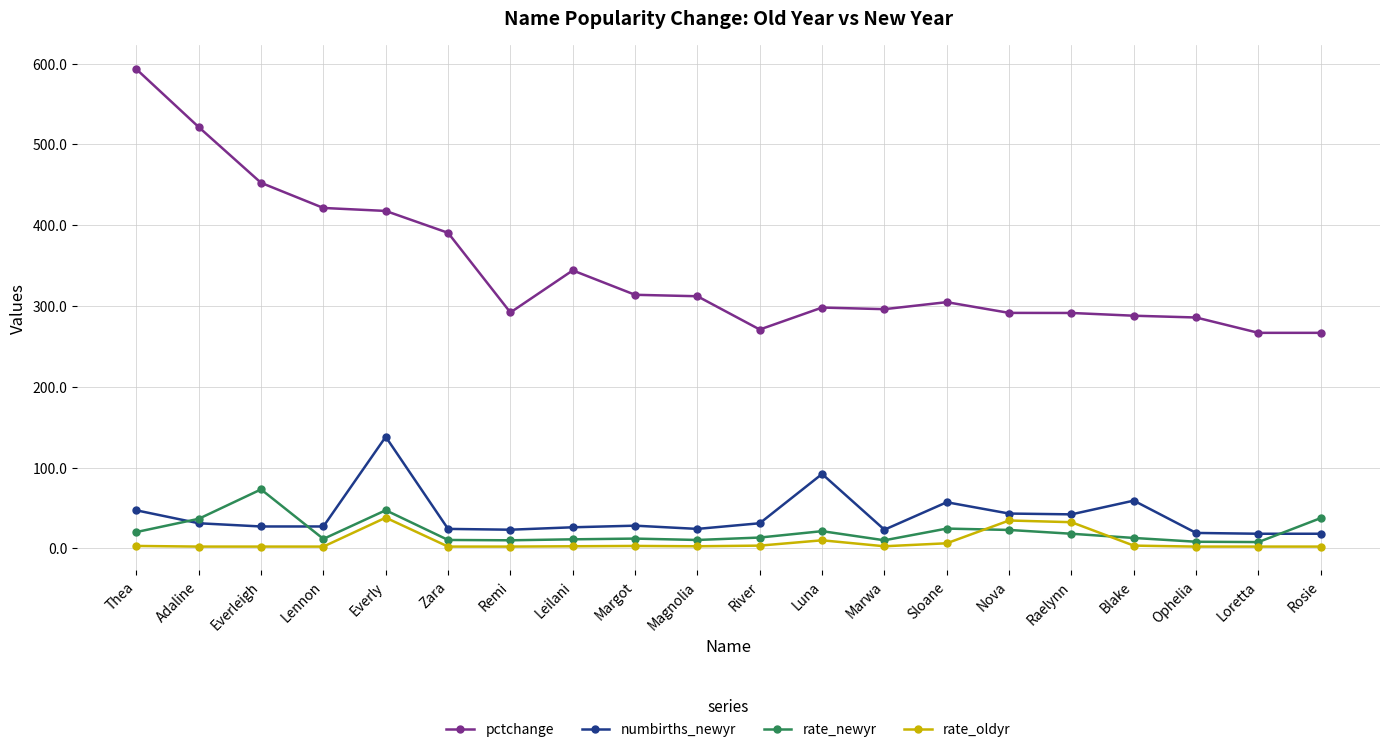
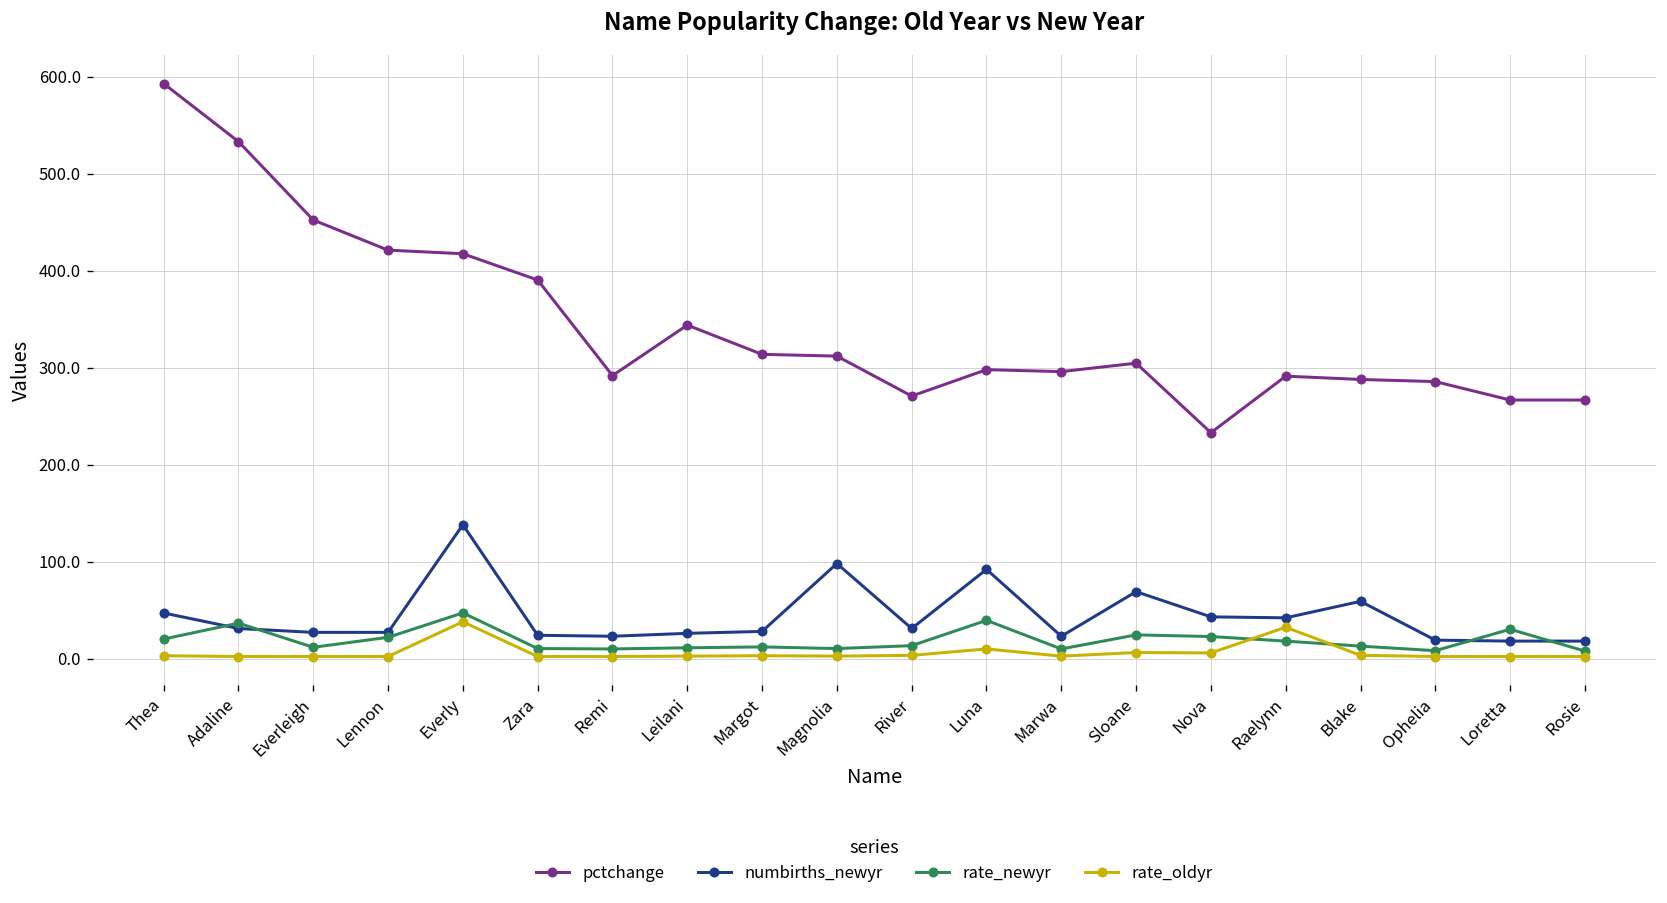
pctchange, Adaline: 520 -> 530
rate_newyr, Everleigh: 70 -> 10
rate_newyr, Lennon: 10 -> 20
numbirths_newyr, Magnolia: 20 -> 100
rate_newyr, Luna: 20 -> 40
numbirths_newyr, Sloane: 60 -> 70
pctchange, Nova: 290 -> 230
rate_oldyr, Nova: 30 -> 10
rate_newyr, Loretta: 10 -> 30
rate_newyr, Rosie: 40 -> 10
